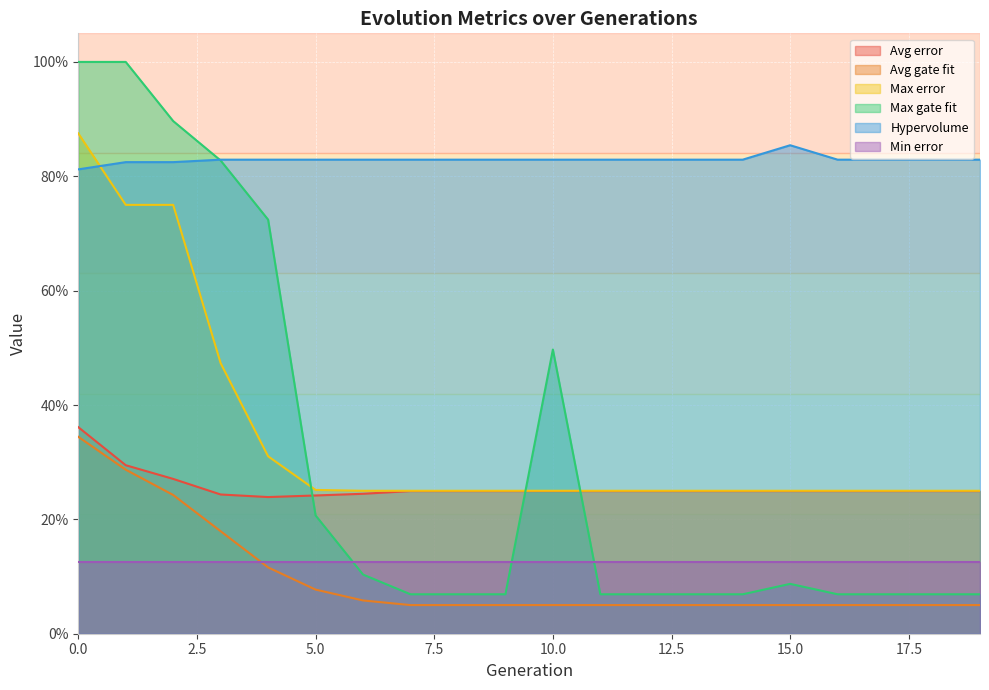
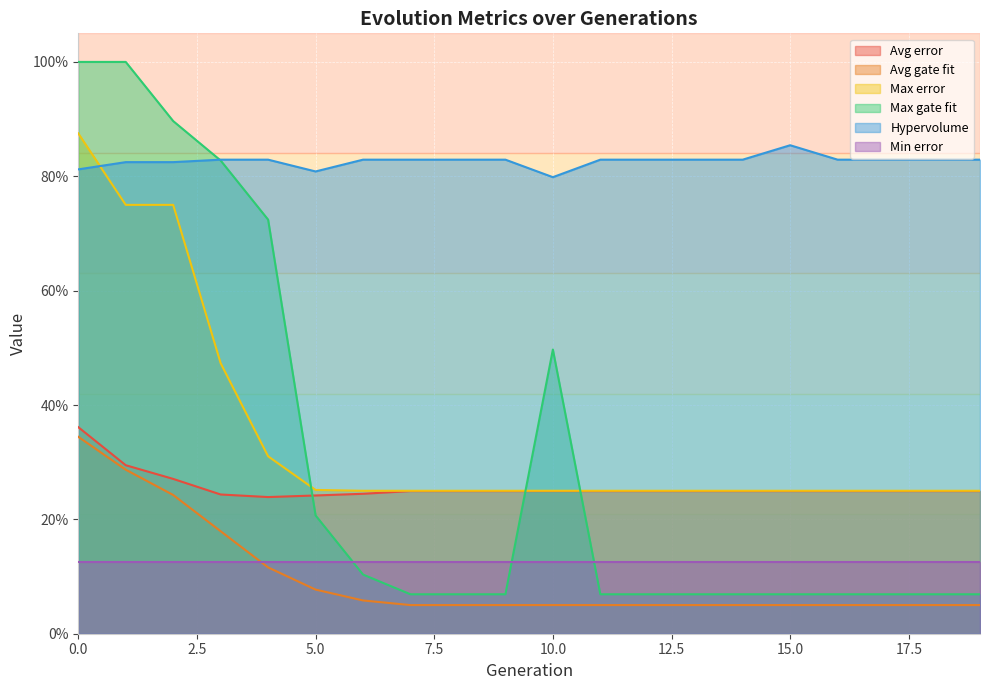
Hypervolume, 5.0: 83% -> 81%
Hypervolume, 10.0: 83% -> 80%
Max gate fit, 15.0: 9% -> 7%
